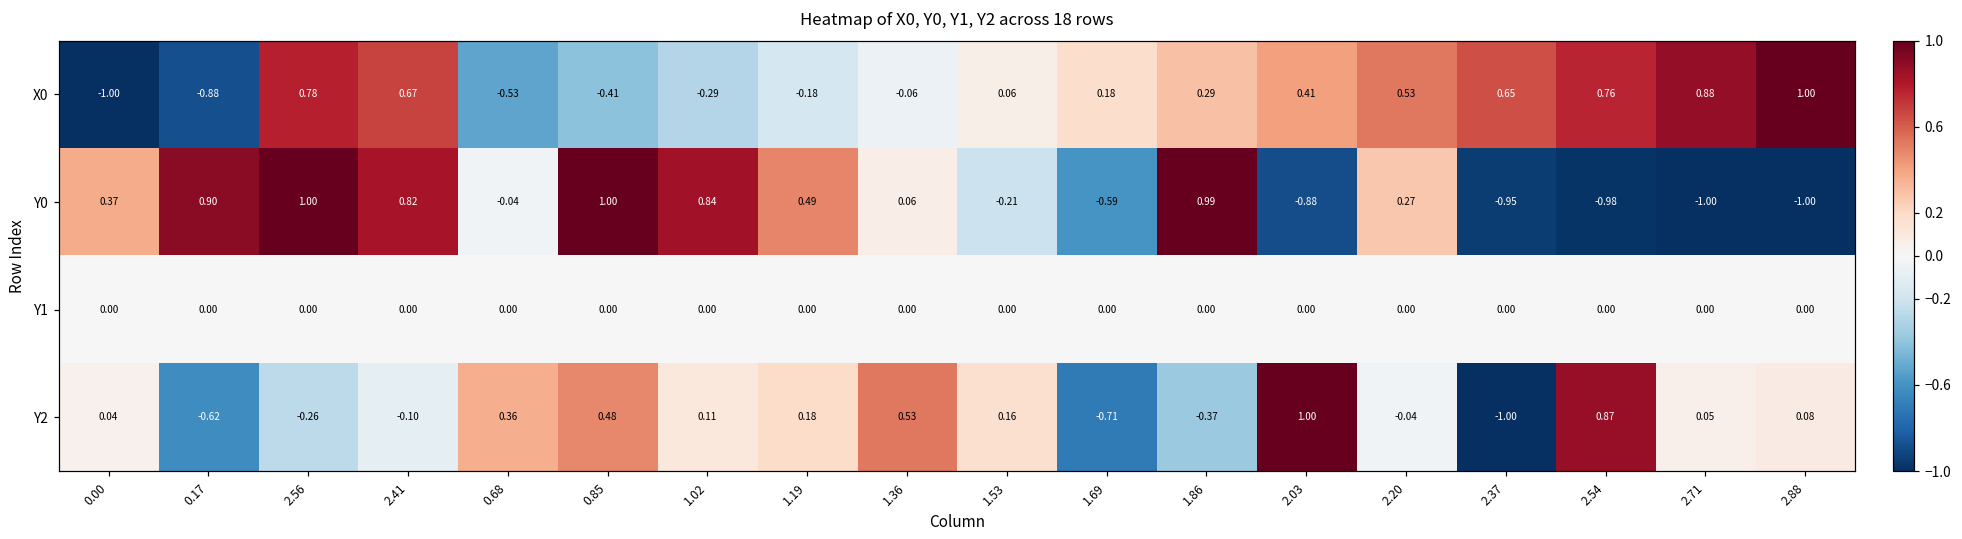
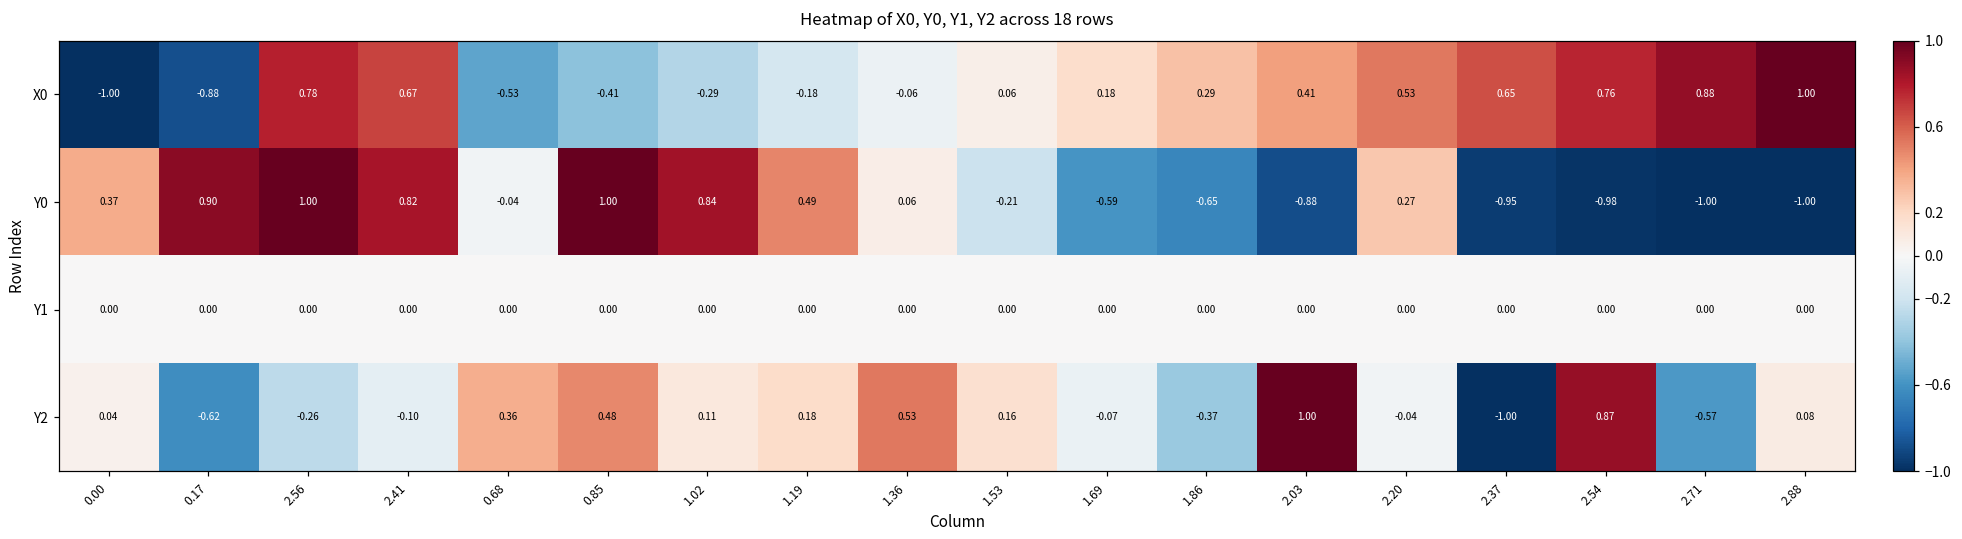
Y0, 1.86: 0.99 -> -0.65
Y2, 1.69: -0.71 -> -0.07
Y2, 2.71: 0.05 -> -0.57
